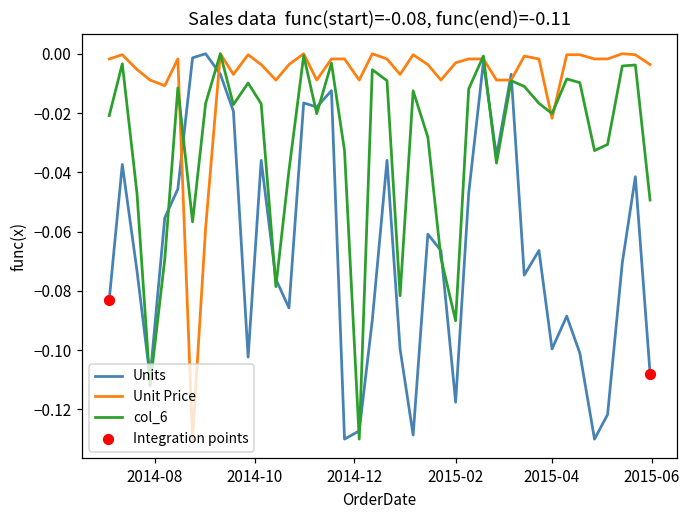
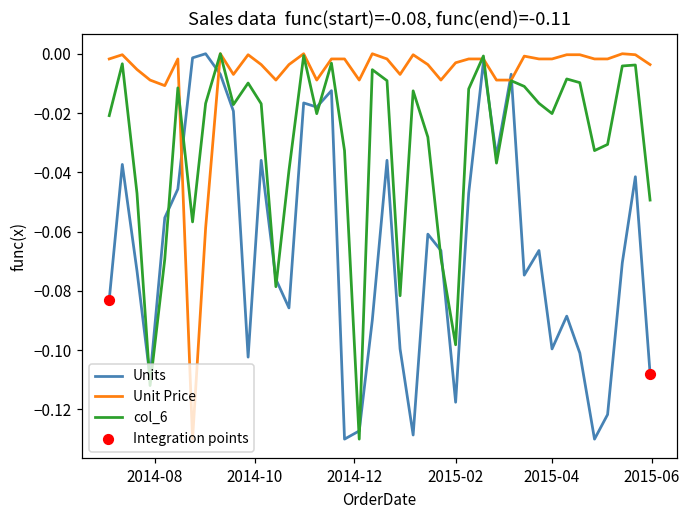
col_6, 2015-02: -0.090 -> -0.098
Unit Price, 2015-04: -0.022 -> -0.002
